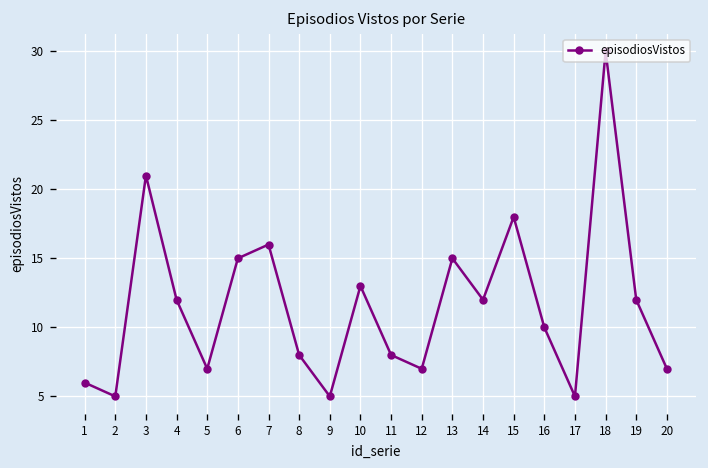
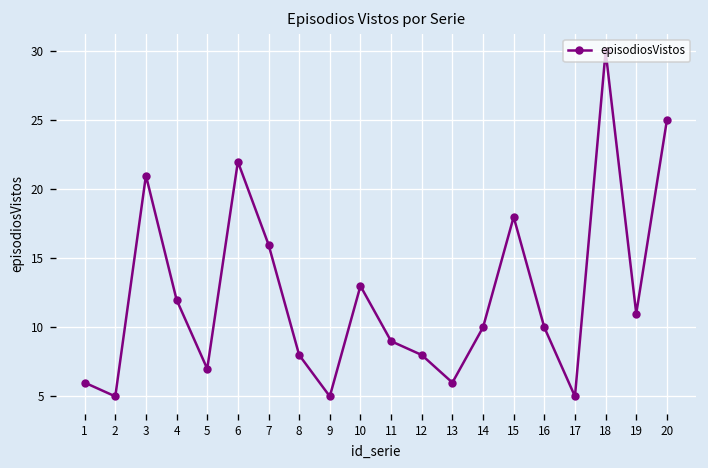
6: 15 -> 22
11: 8 -> 9
12: 7 -> 8
13: 15 -> 6
14: 12 -> 10
19: 12 -> 11
20: 7 -> 25
